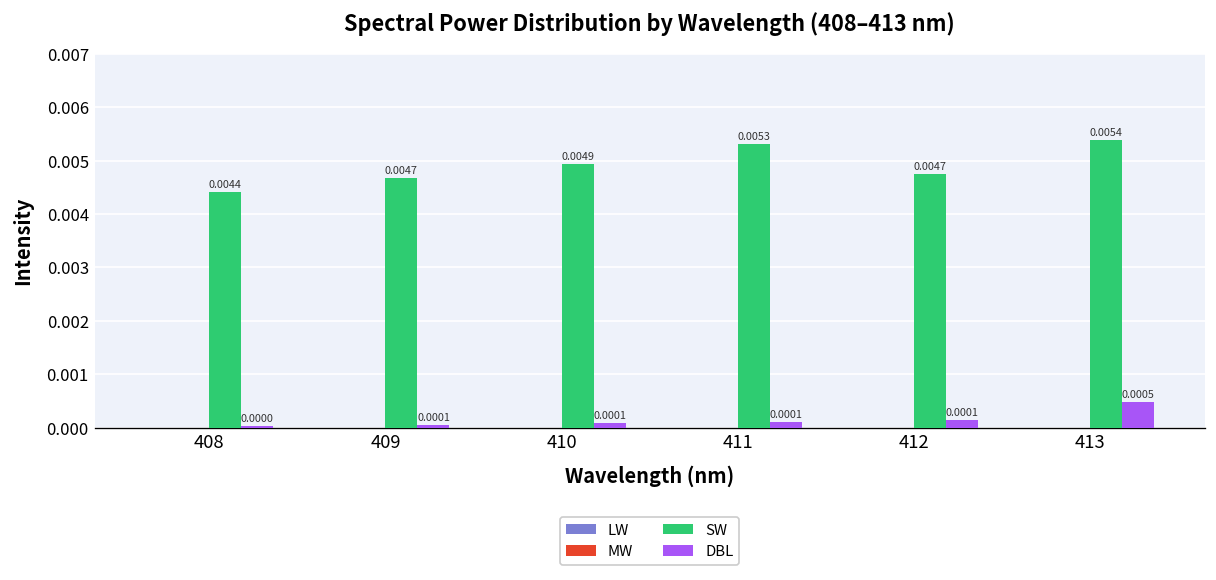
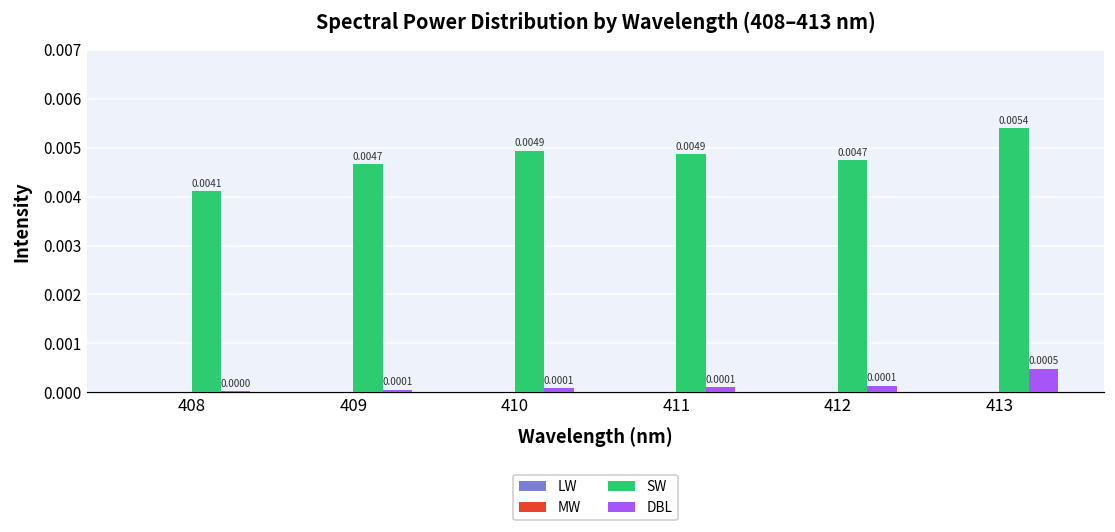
SW, 408: 0.0044 -> 0.0041
SW, 411: 0.0053 -> 0.0049
